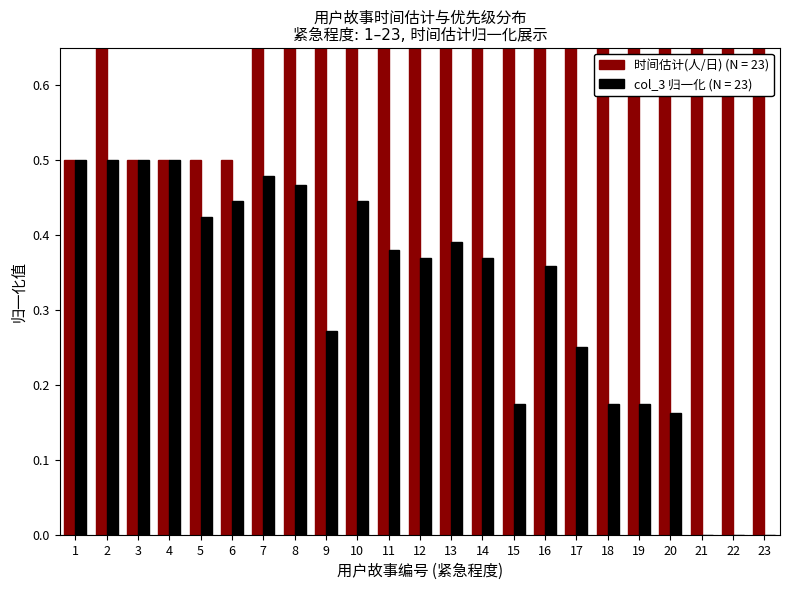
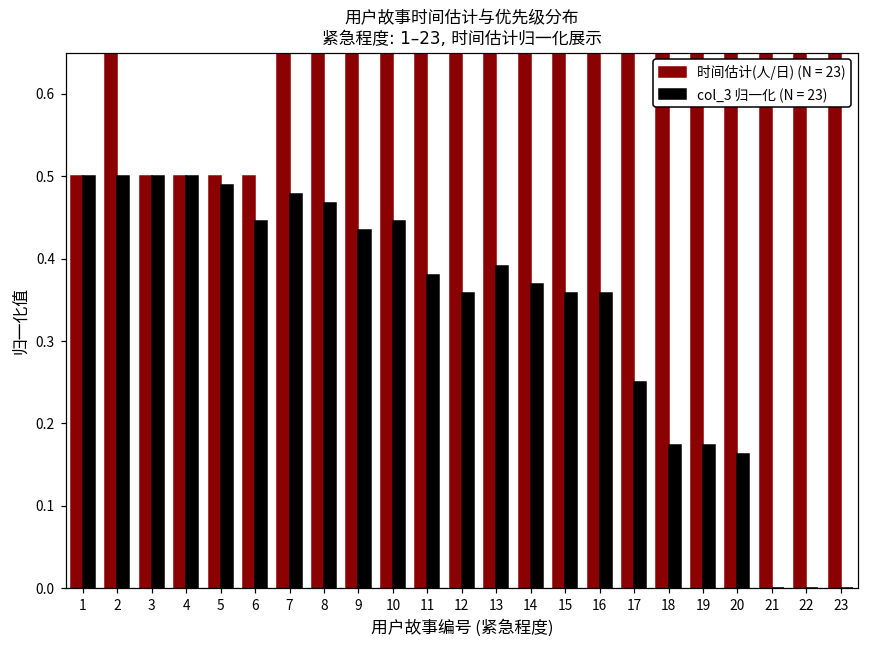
col_3 归一化 (N = 23), 5: 0.42 -> 0.49
col_3 归一化 (N = 23), 9: 0.27 -> 0.43
col_3 归一化 (N = 23), 12: 0.37 -> 0.36
col_3 归一化 (N = 23), 15: 0.17 -> 0.36
